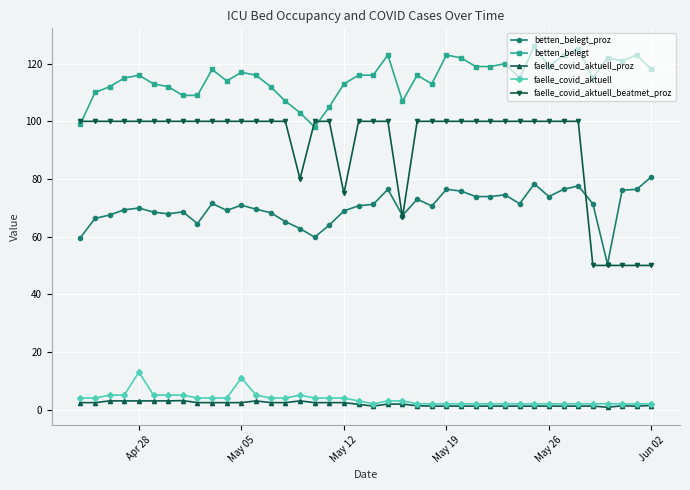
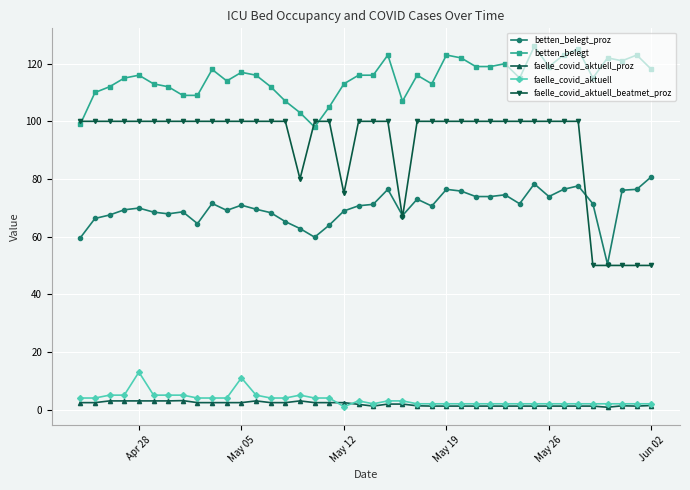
faelle_covid_aktuell, May 12: 4 -> 1
